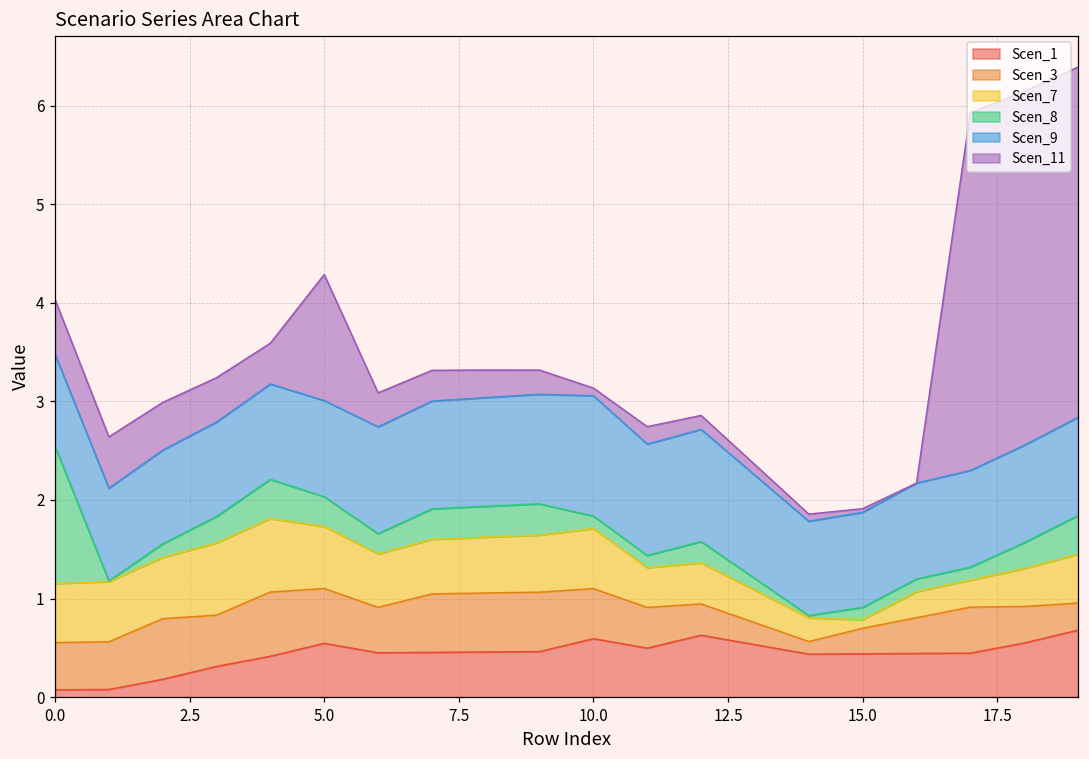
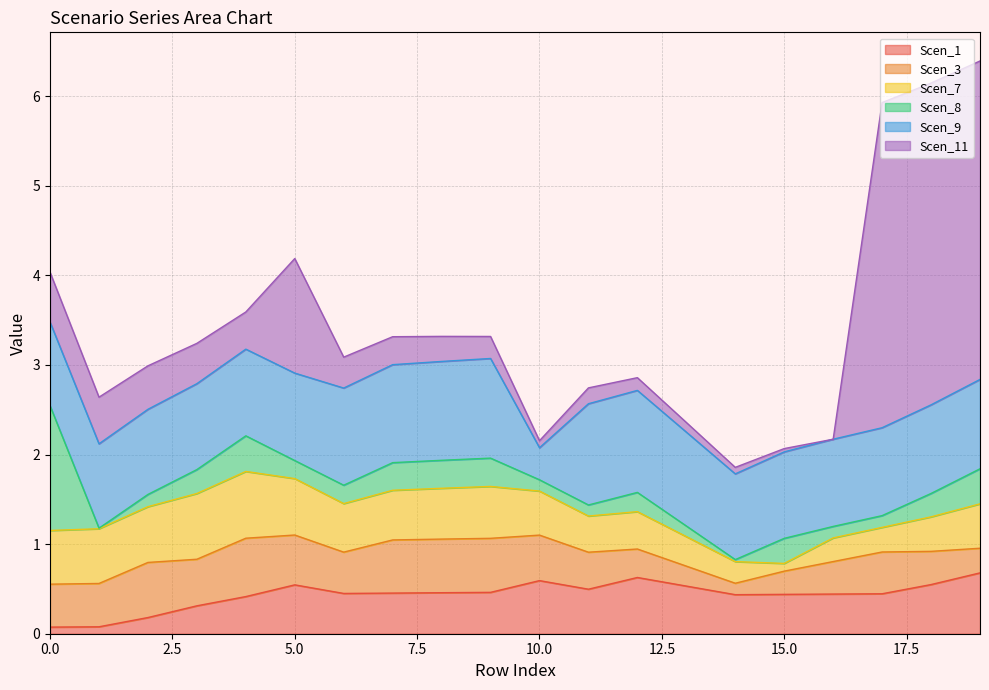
Scen_8, 5.0: 0.3 -> 0.2
Scen_7, 10.0: 0.6 -> 0.5
Scen_9, 10.0: 1.2 -> 0.4
Scen_8, 15.0: 0.1 -> 0.3
